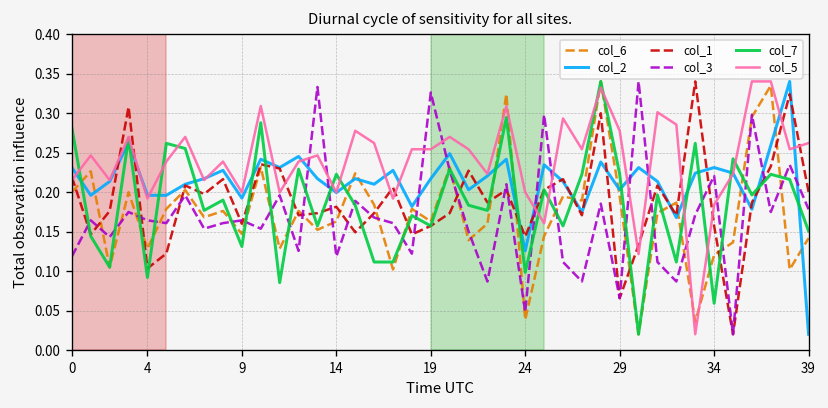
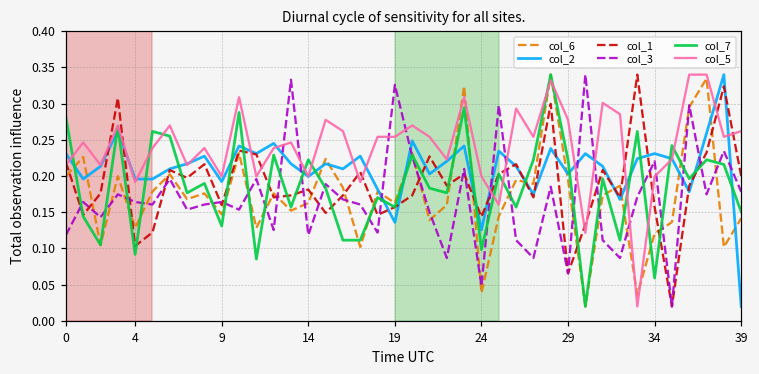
col_2, 19: 0.22 -> 0.14
col_5, 34: 0.18 -> 0.20
